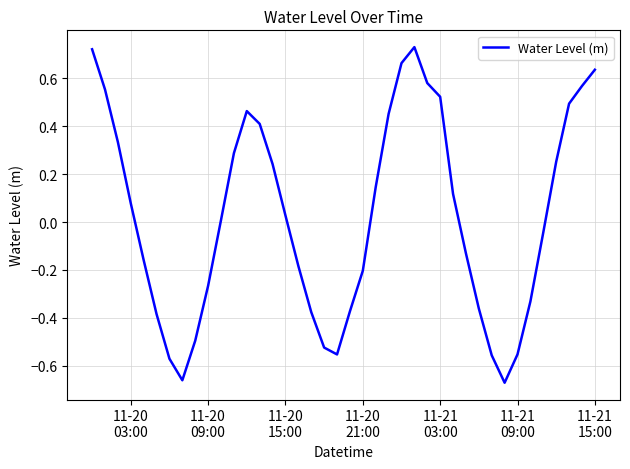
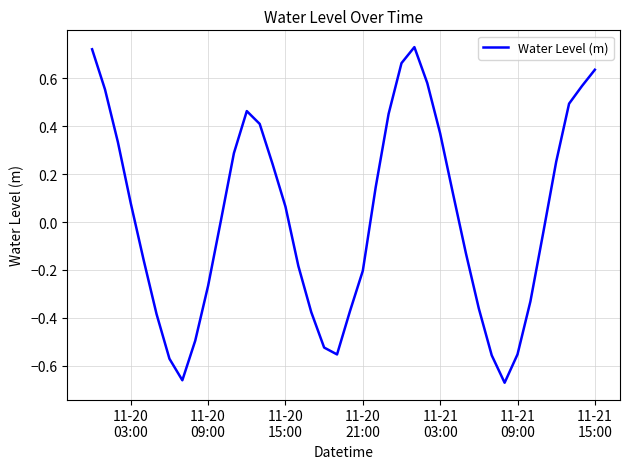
11-20 15:00: 0.03 -> 0.06
11-21 03:00: 0.52 -> 0.37
